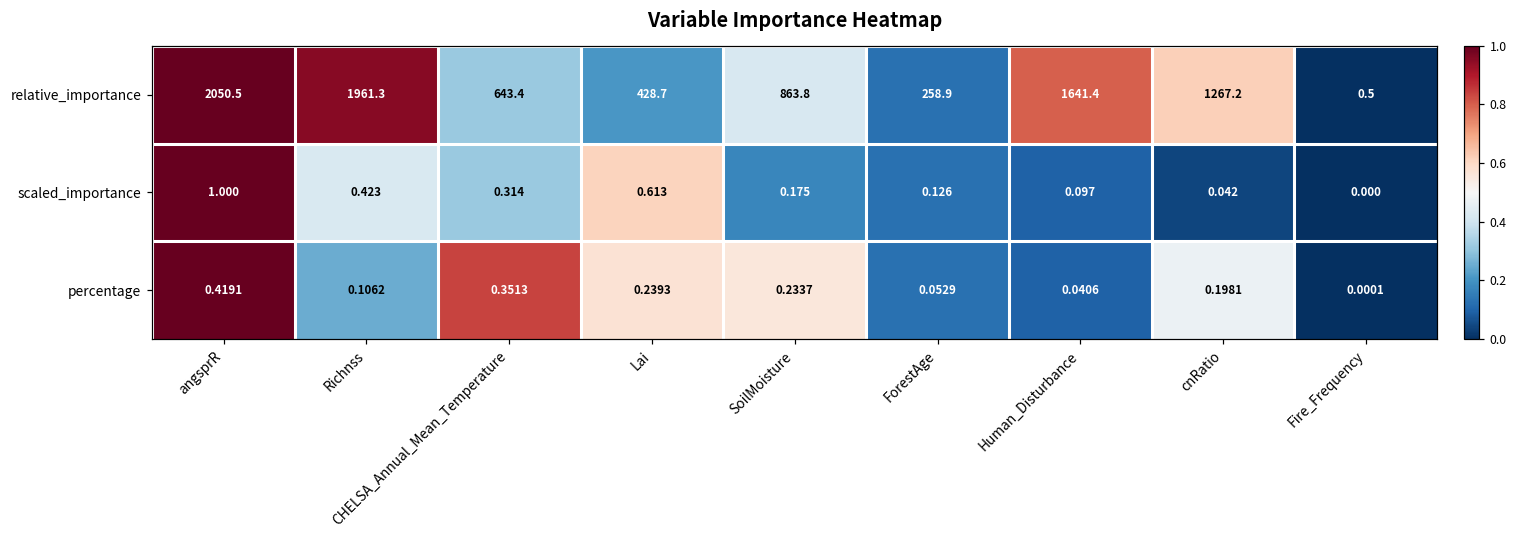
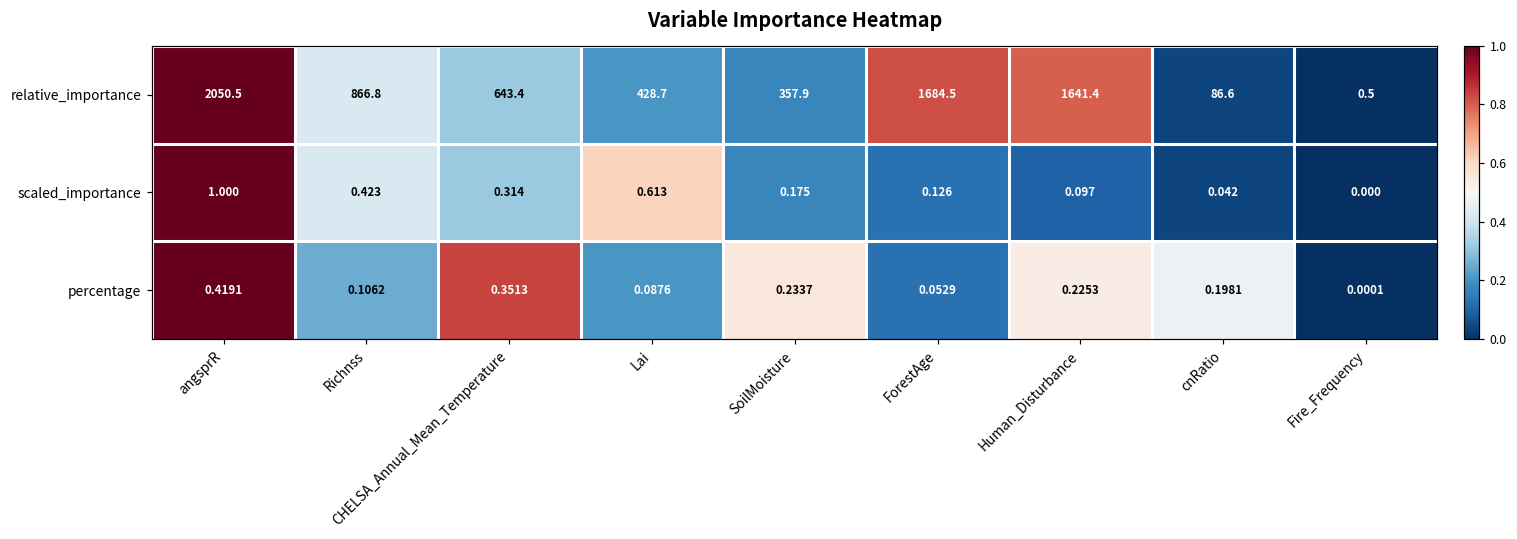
relative_importance, Richnss: 1961.3 -> 866.8
relative_importance, SoilMoisture: 863.8 -> 357.9
relative_importance, ForestAge: 258.9 -> 1684.5
relative_importance, cnRatio: 1267.2 -> 86.6
percentage, Lai: 0.2393 -> 0.0876
percentage, Human_Disturbance: 0.0406 -> 0.2253
